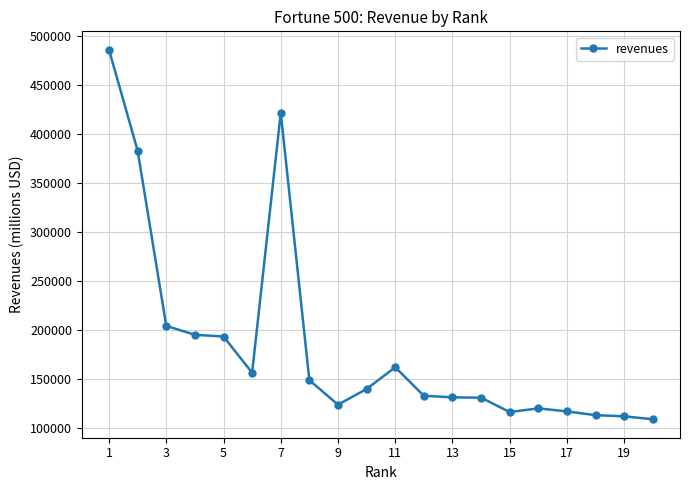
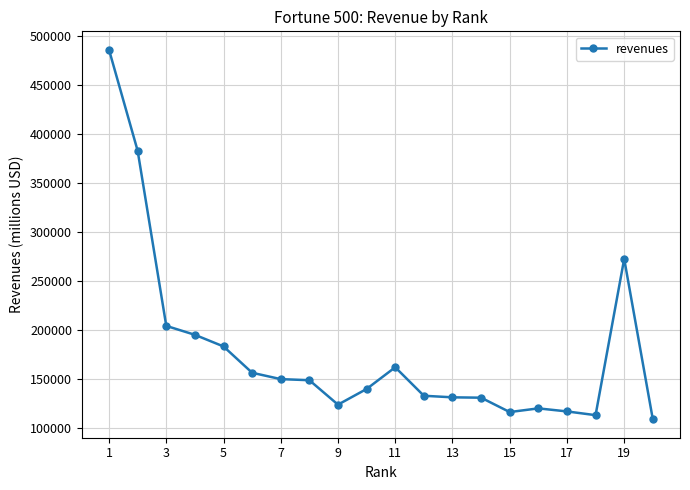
5: 190000 -> 180000
7: 420000 -> 150000
19: 110000 -> 270000
